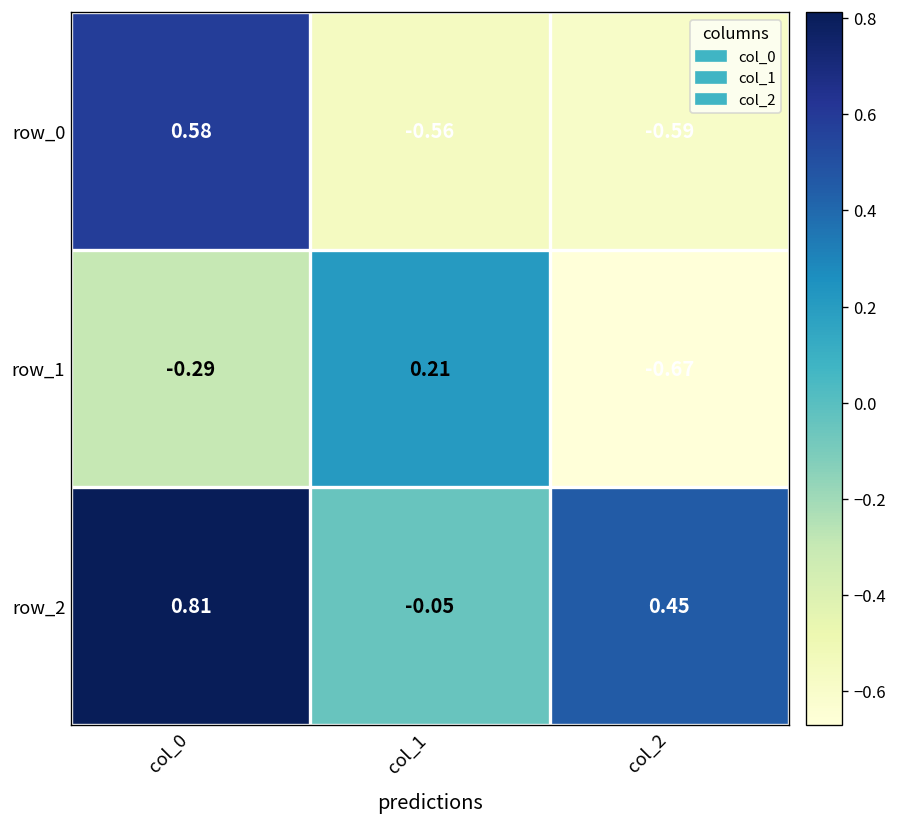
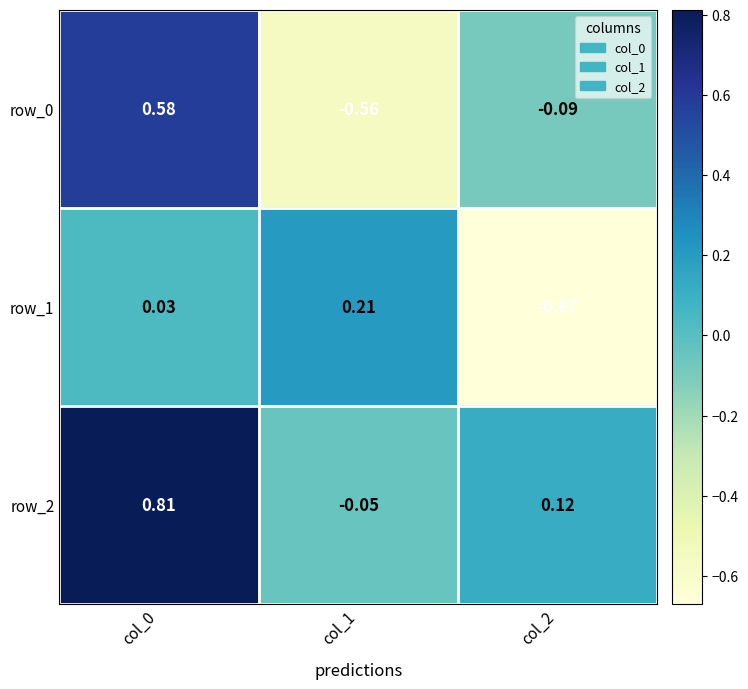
row_0, col_2: -0.59 -> -0.09
row_1, col_0: -0.29 -> 0.03
row_2, col_2: 0.45 -> 0.12
